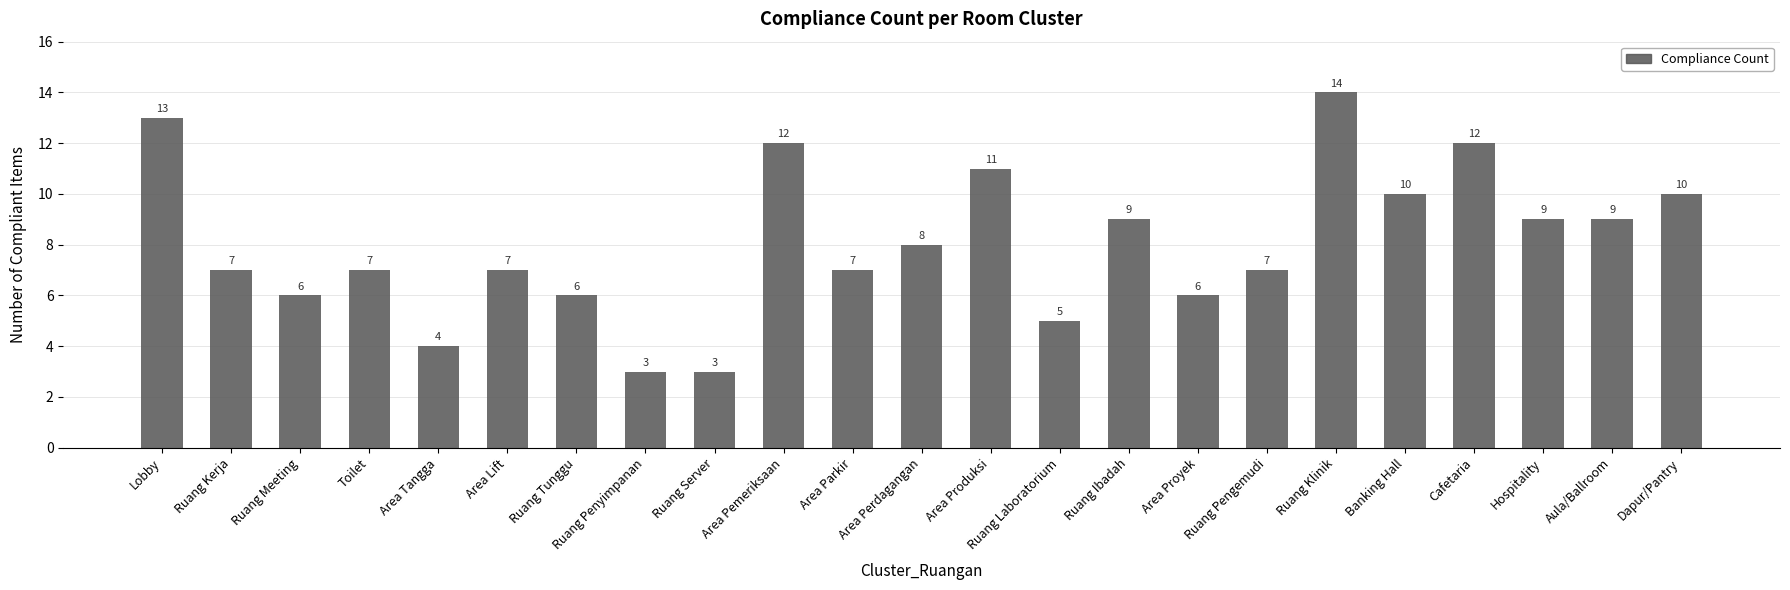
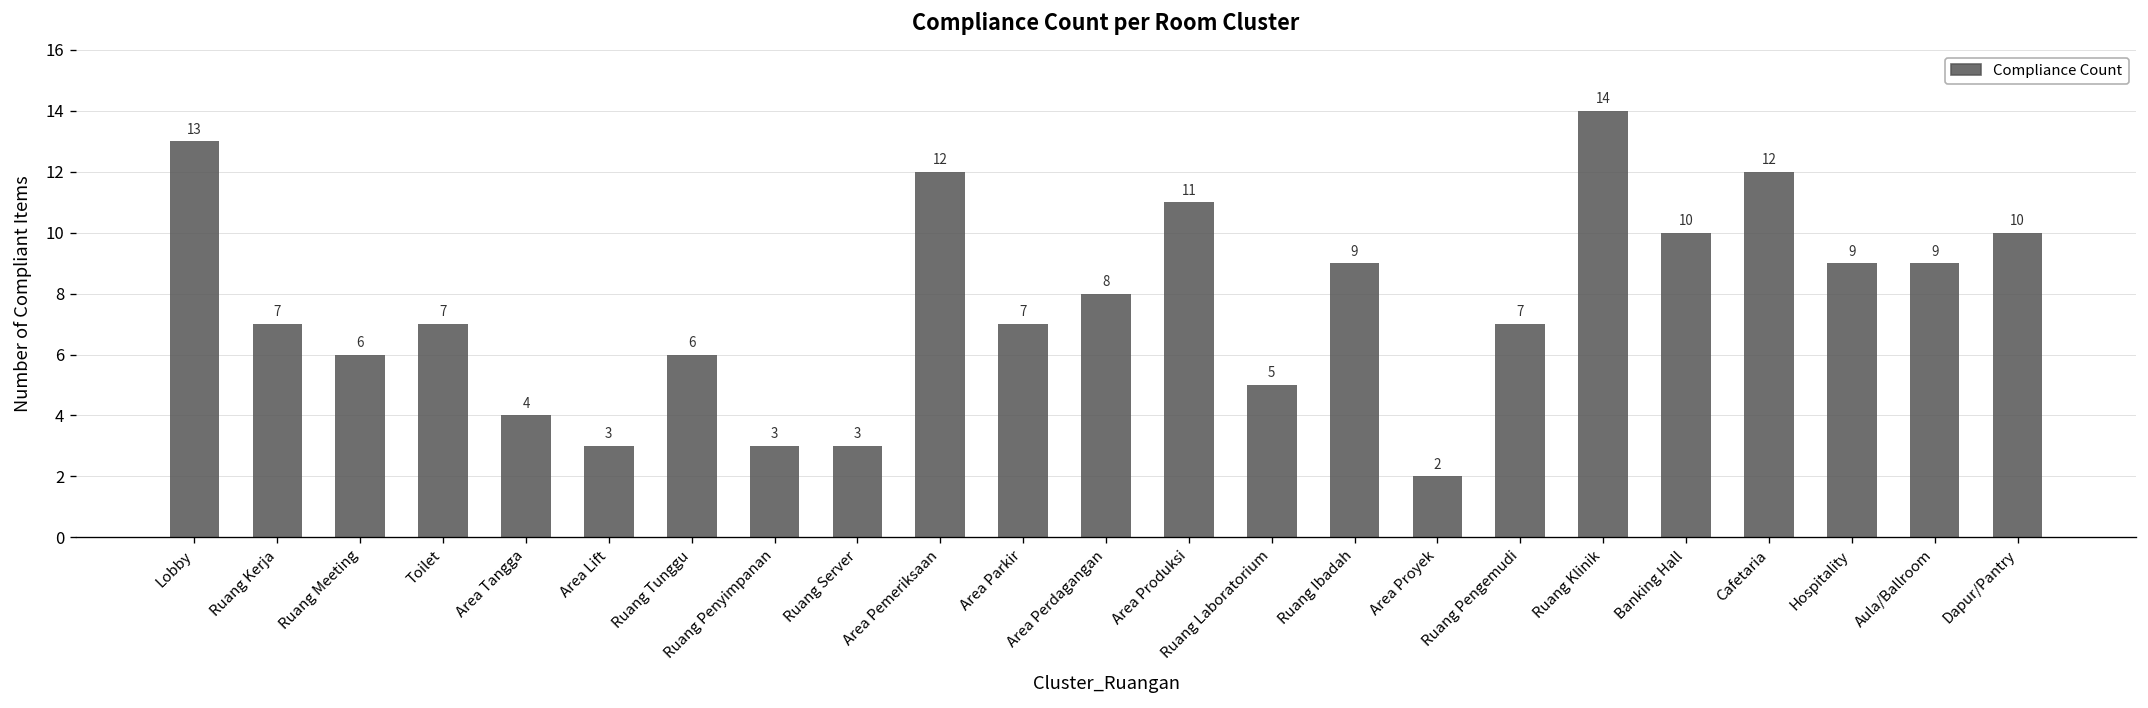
Area Lift: 7 -> 3
Area Proyek: 6 -> 2
